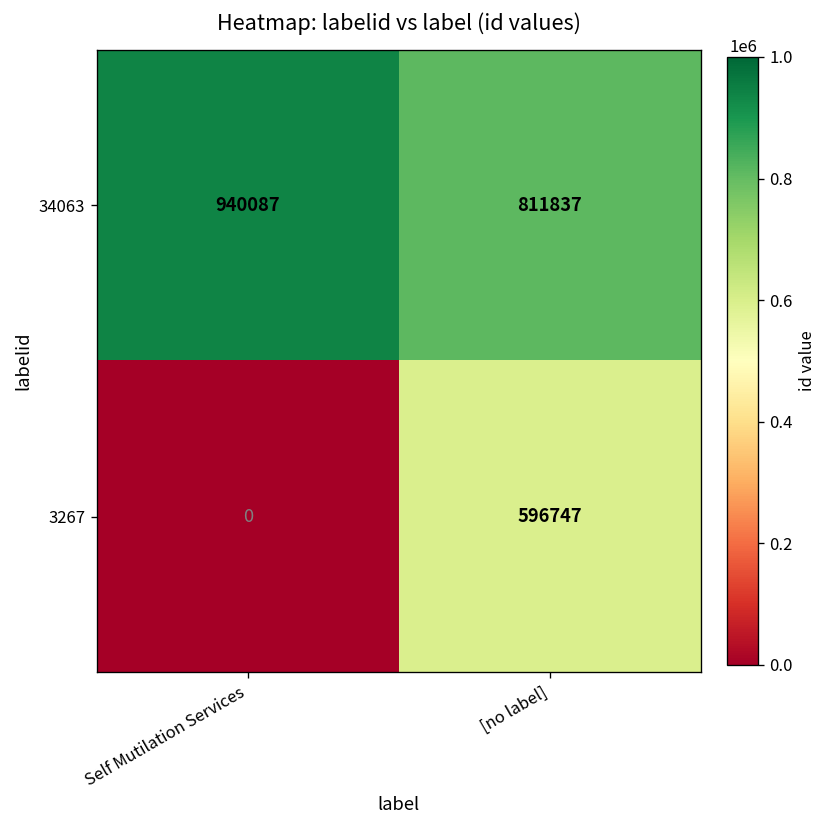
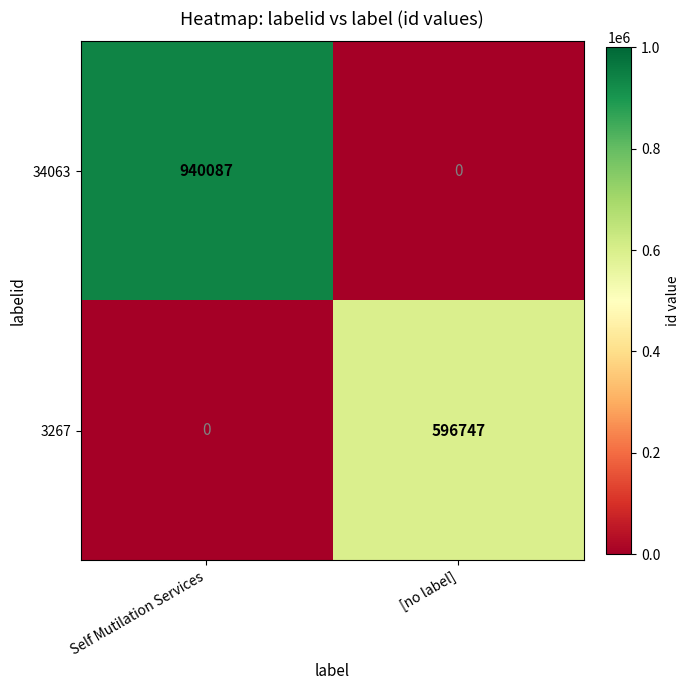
34063, [no label]: 811837 -> 0
